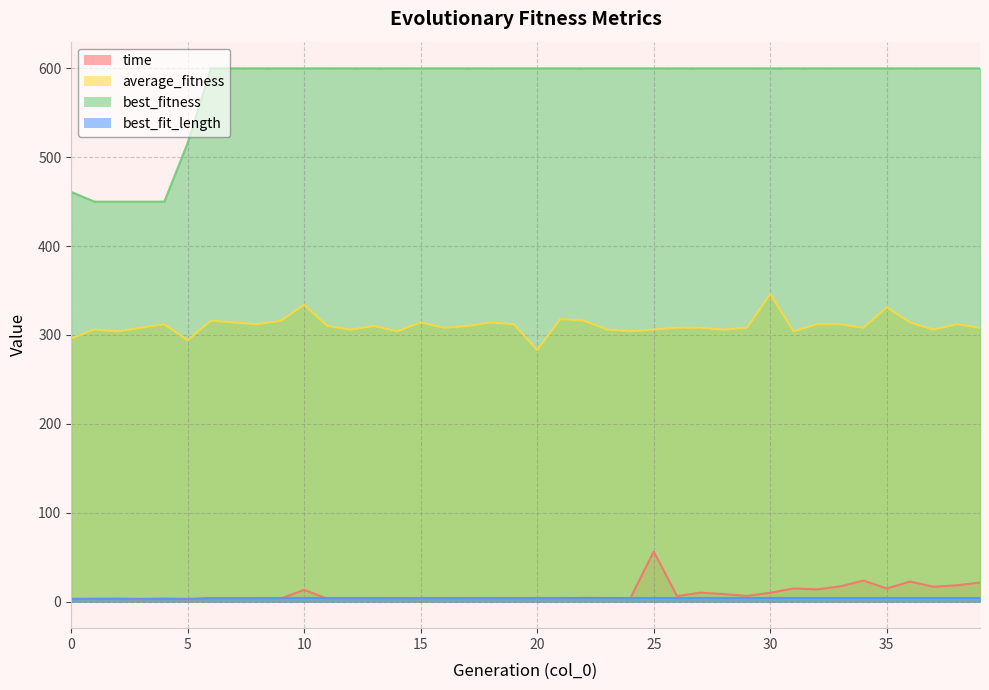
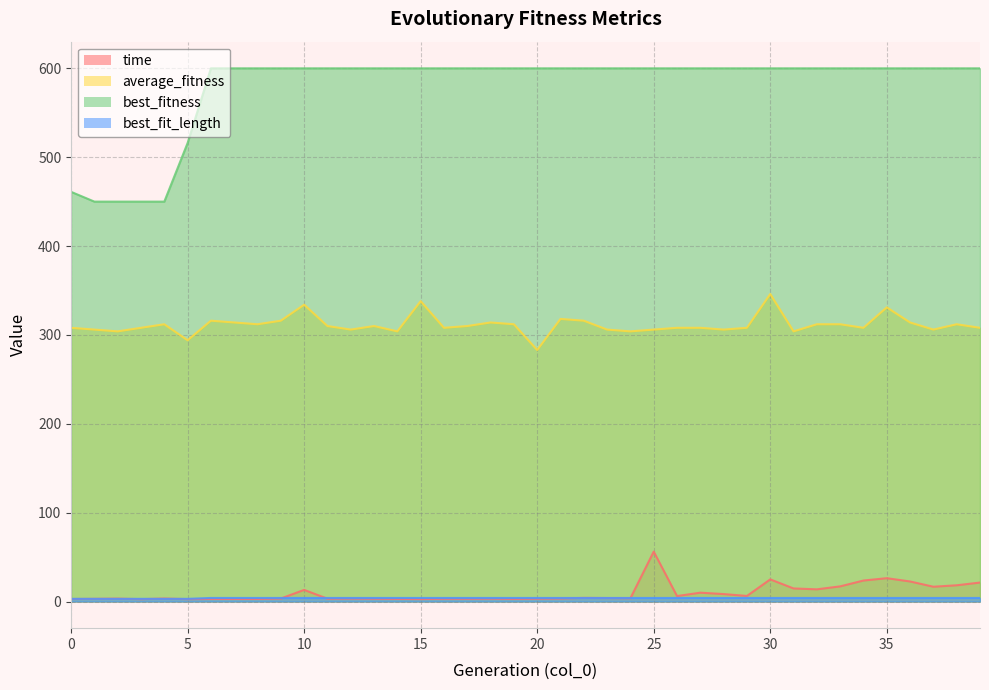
average_fitness, 0: 300 -> 310
average_fitness, 15: 310 -> 340
time, 30: 10 -> 20
time, 35: 10 -> 30
